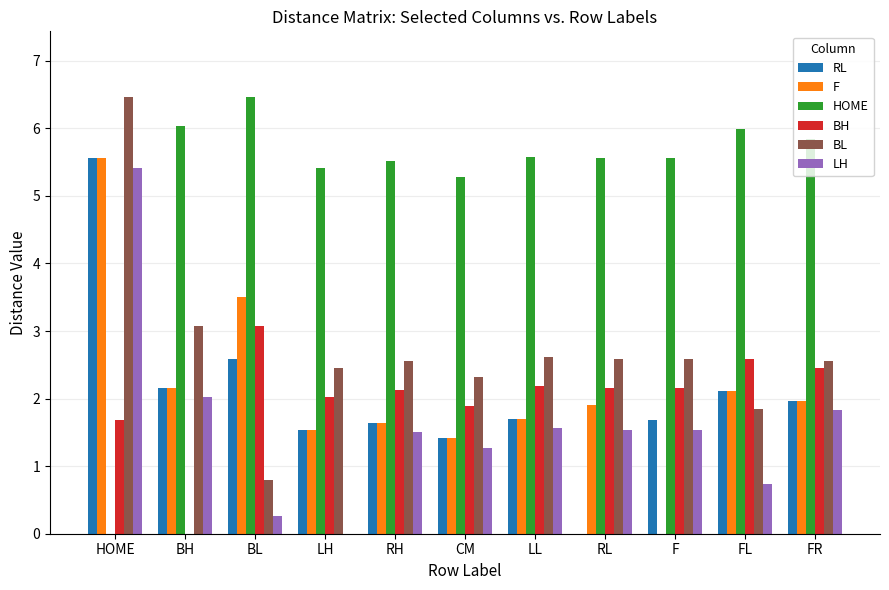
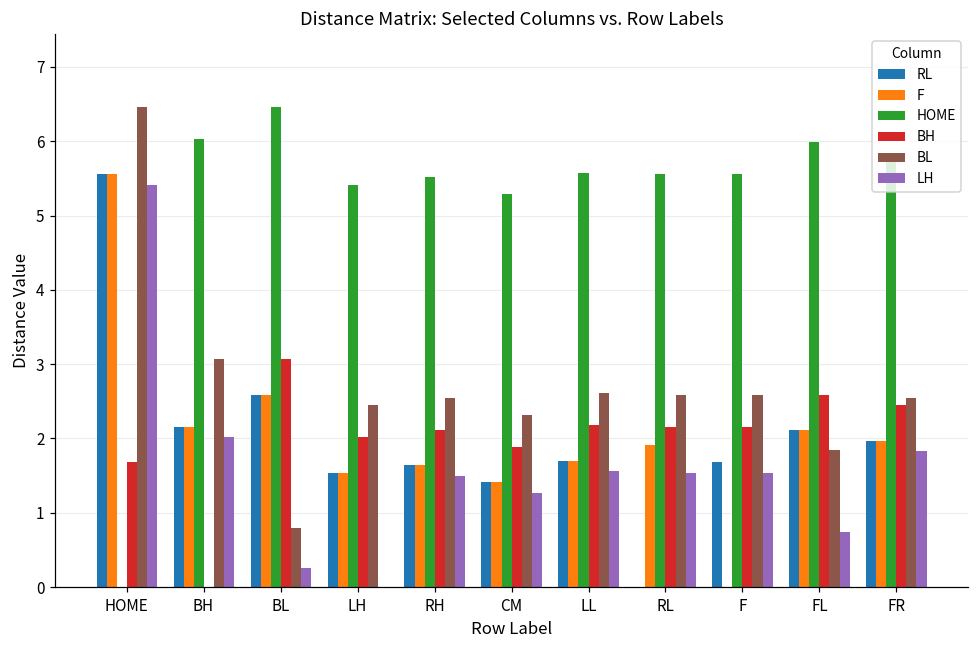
F, BL: 3.5 -> 2.6
